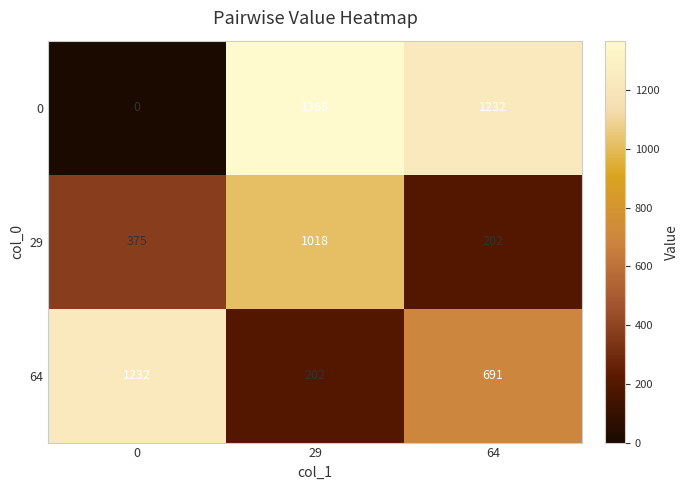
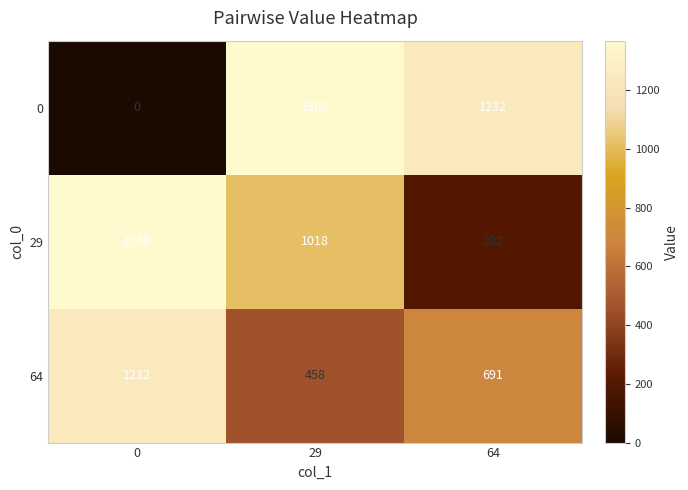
29, 0: 375 -> 1368
64, 29: 202 -> 458
